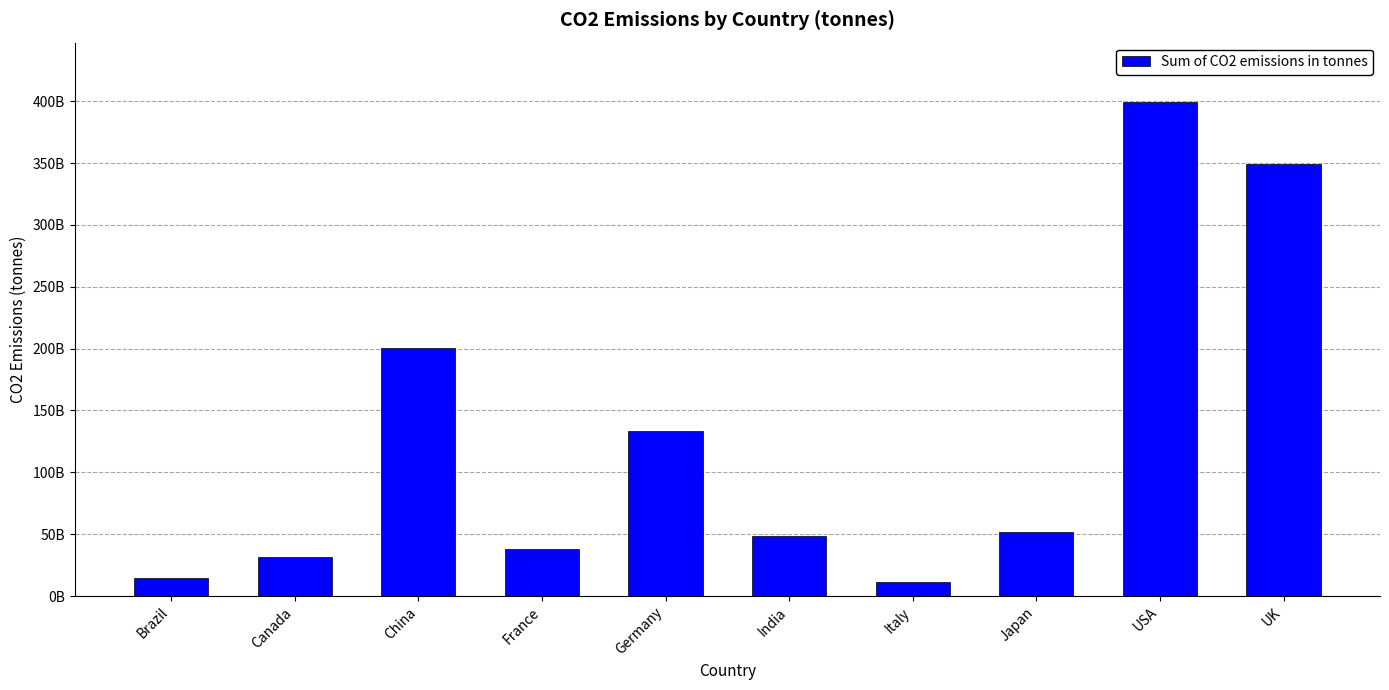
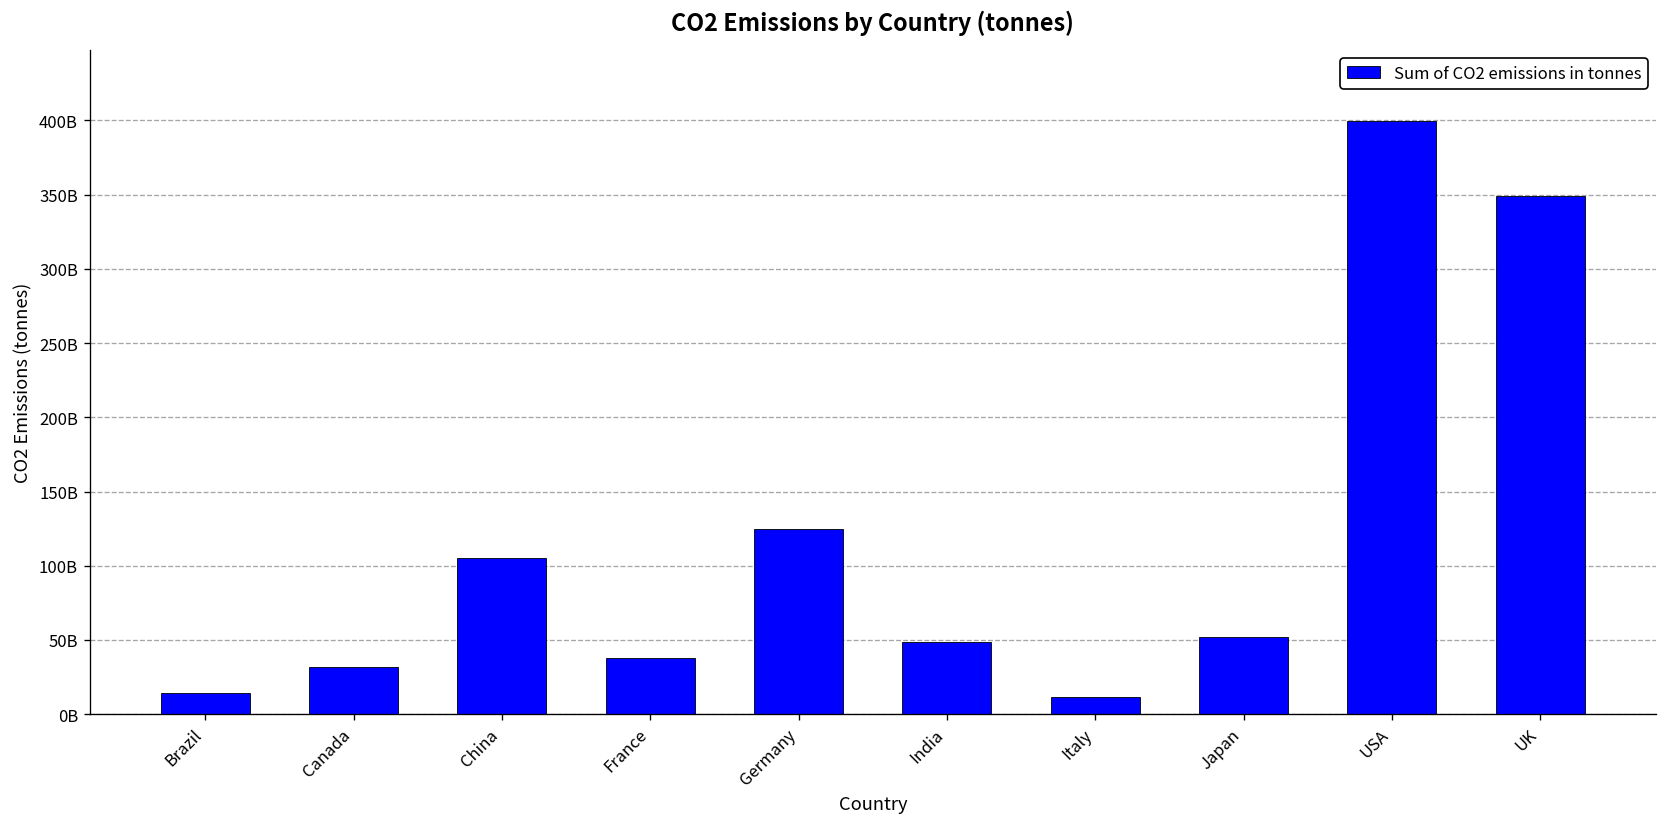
China: 200000000000 -> 106000000000
Germany: 133000000000 -> 125000000000
